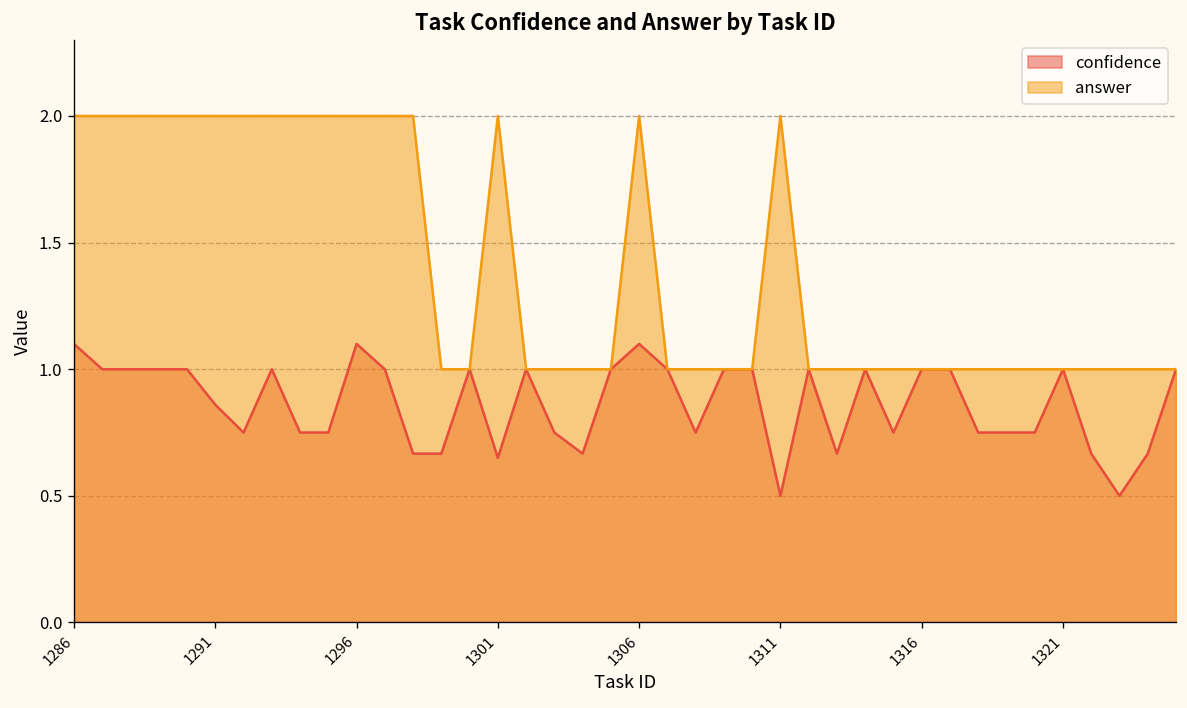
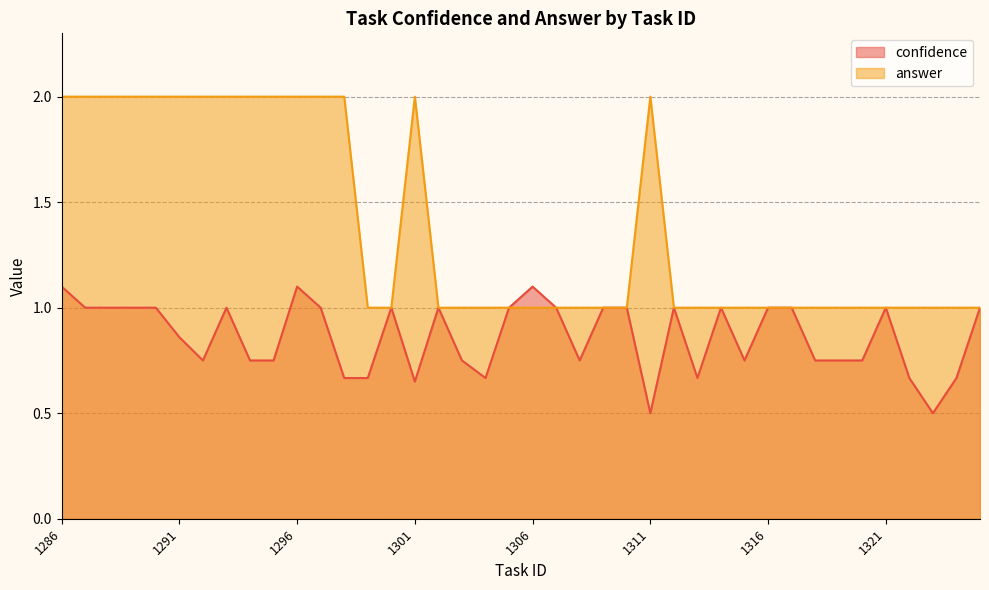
answer, 1306: 2 -> 1
